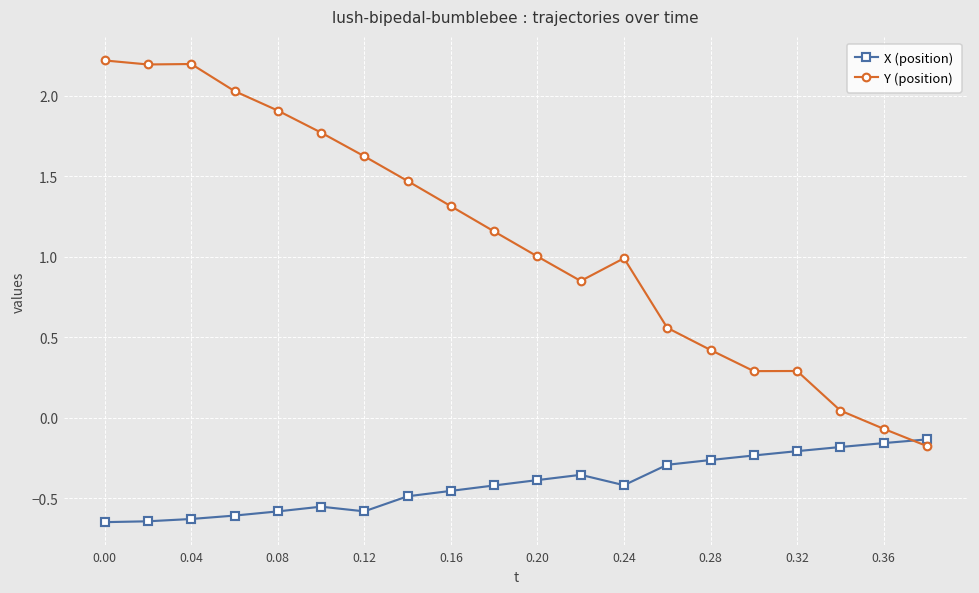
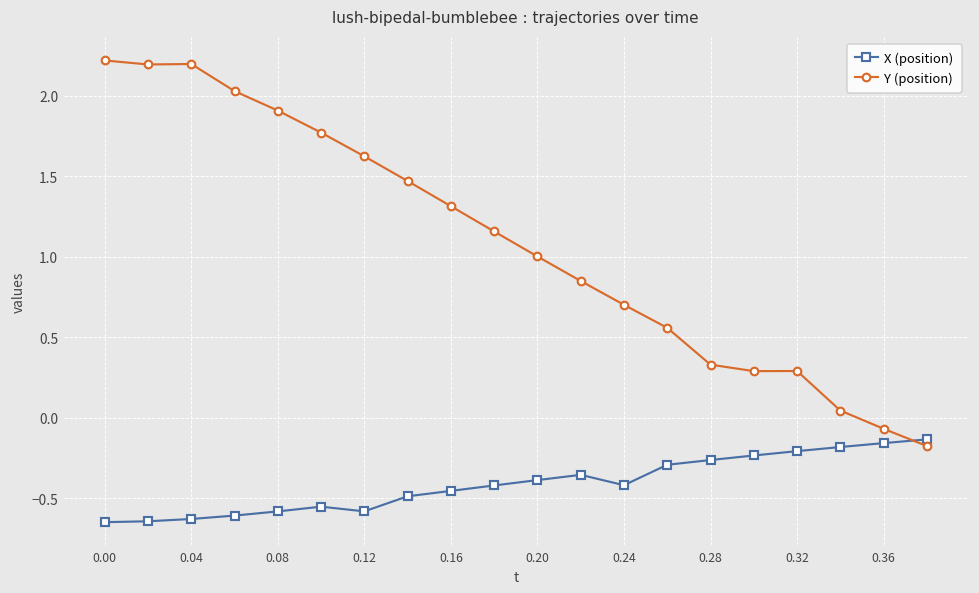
Y (position), 0.24: 0.99 -> 0.70
Y (position), 0.28: 0.42 -> 0.33
